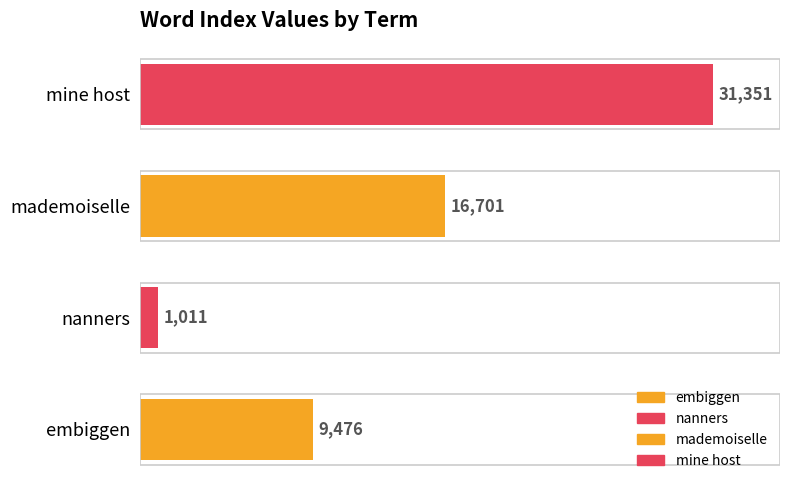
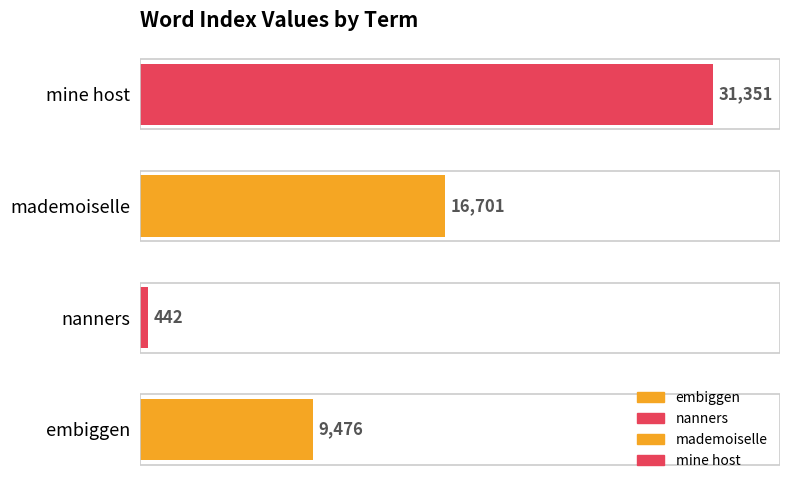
nanners: 1,011 -> 442
